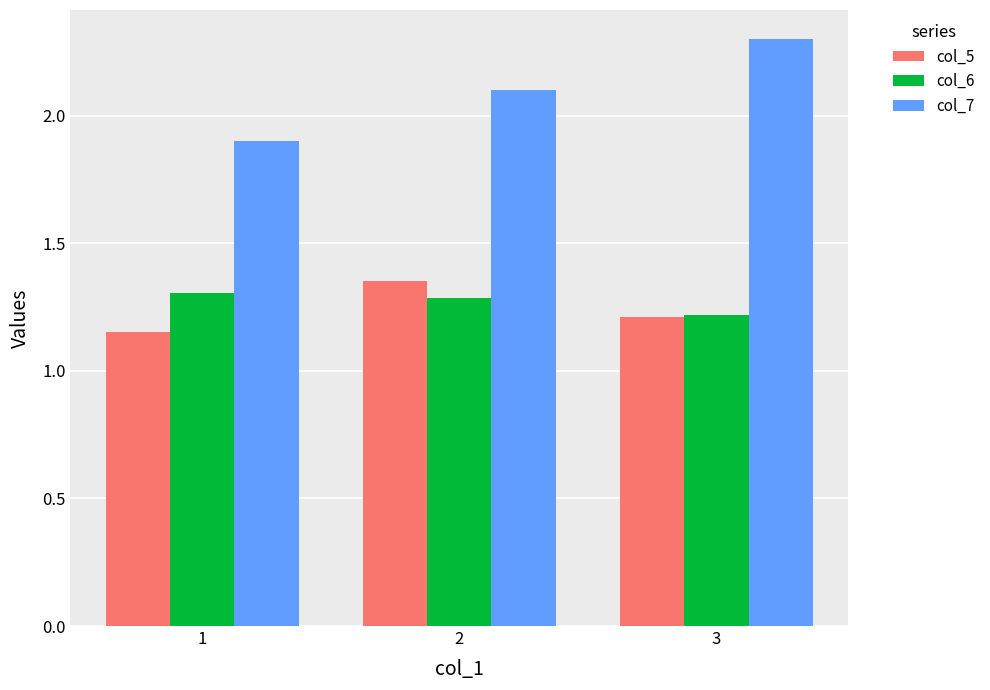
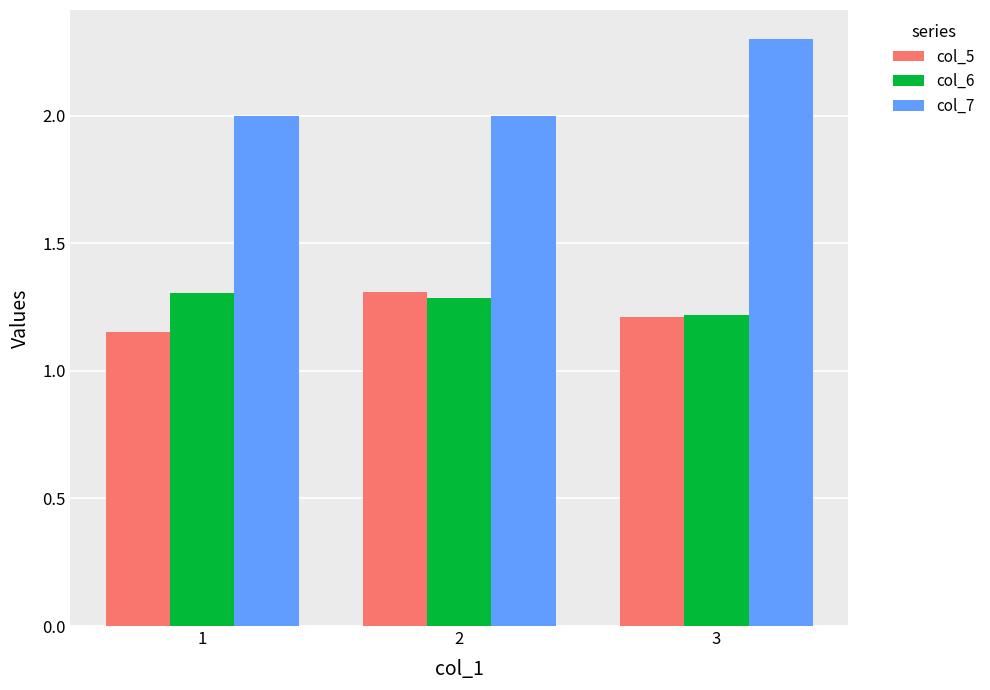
col_7, 1: 1.9 -> 2.0
col_5, 2: 1.35 -> 1.31
col_7, 2: 2.1 -> 2.0
